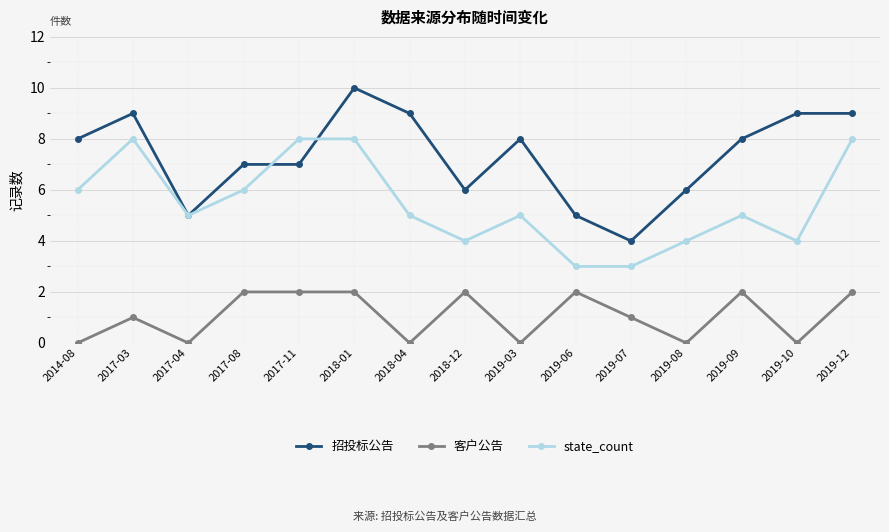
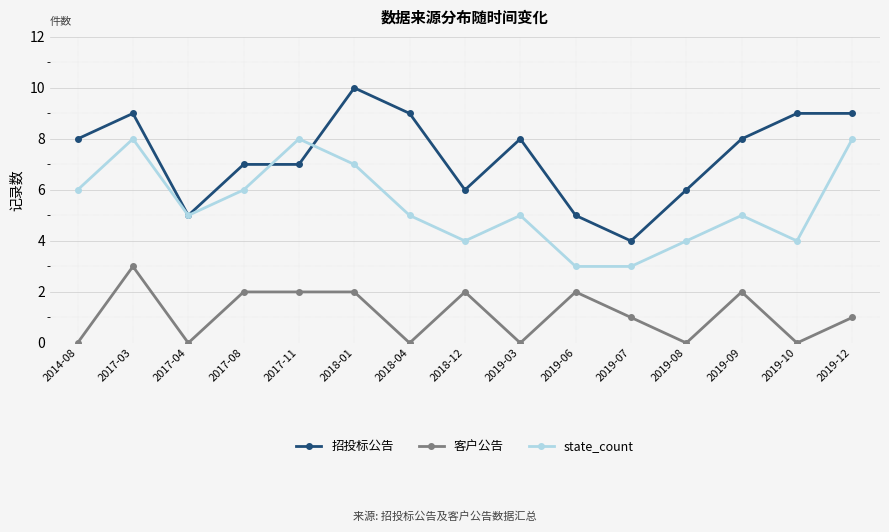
客户公告, 2017-03: 1 -> 3
state_count, 2018-01: 8 -> 7
客户公告, 2019-12: 2 -> 1
